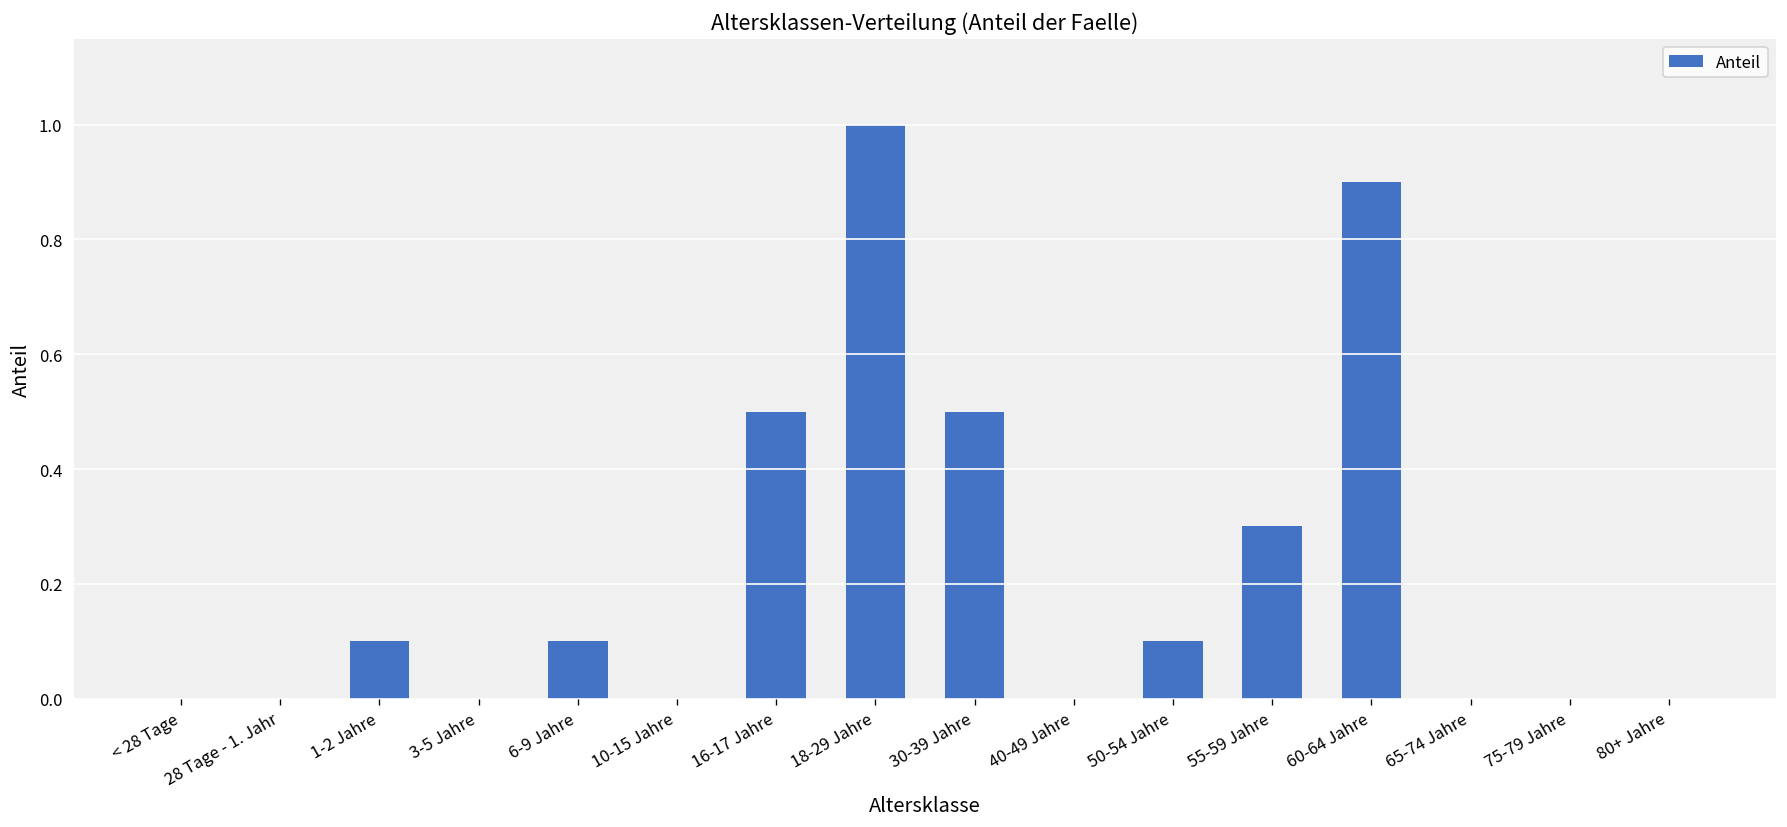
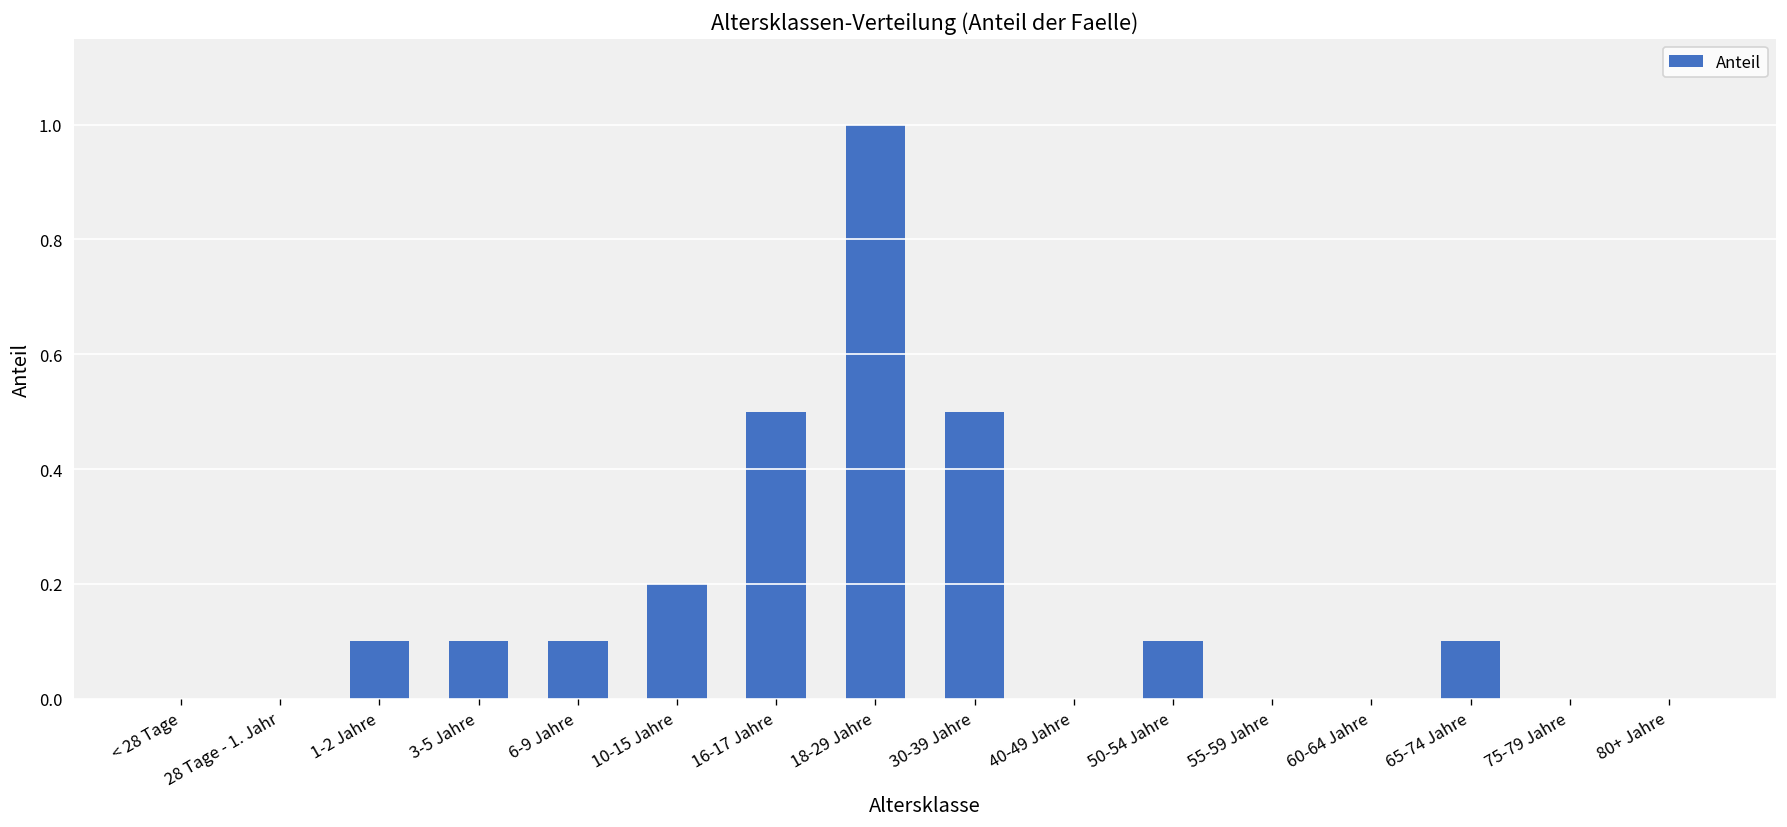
3-5 Jahre: 0.0 -> 0.1
10-15 Jahre: 0.0 -> 0.2
55-59 Jahre: 0.3 -> 0.0
60-64 Jahre: 0.9 -> 0.0
65-74 Jahre: 0.0 -> 0.1
